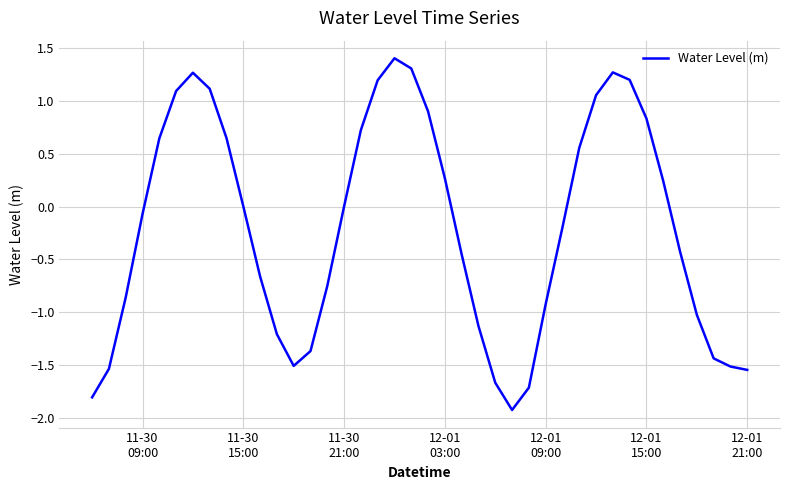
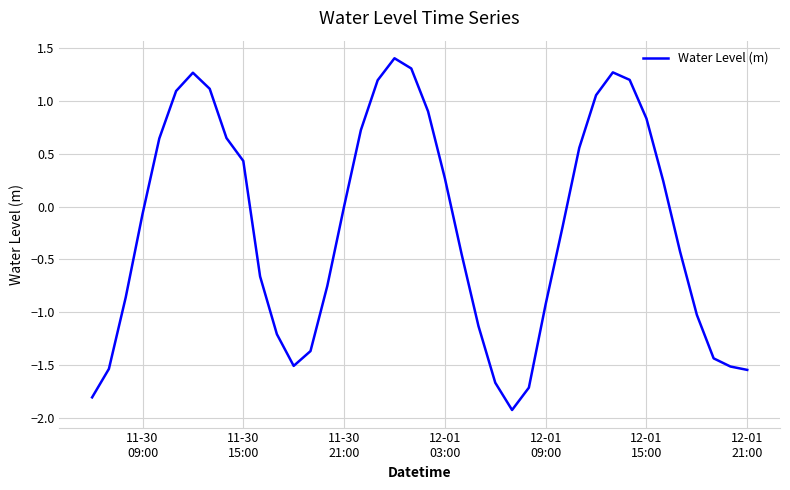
11-30 15:00: 0.00 -> 0.43
